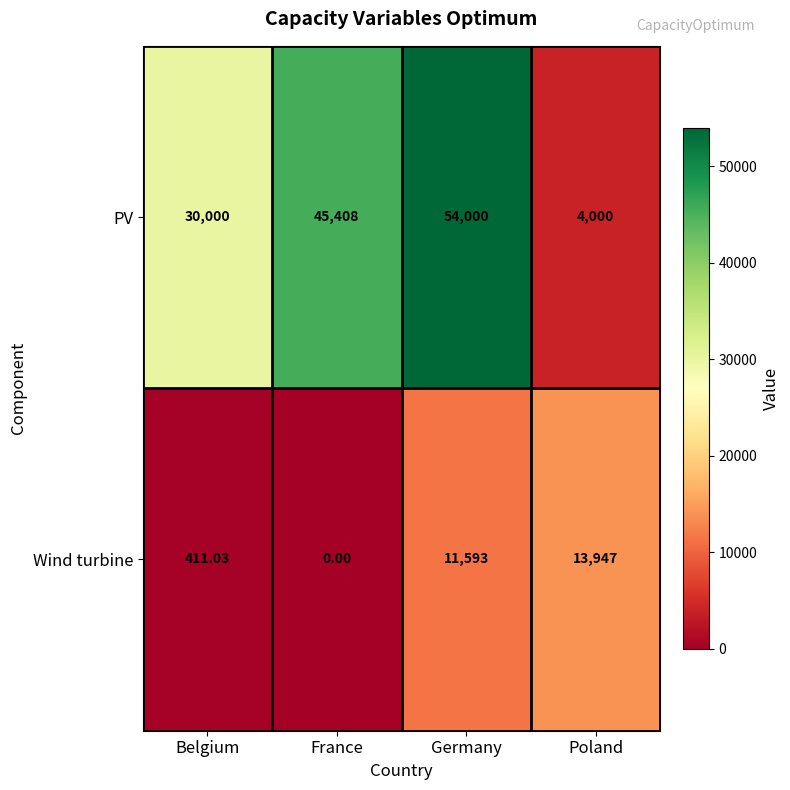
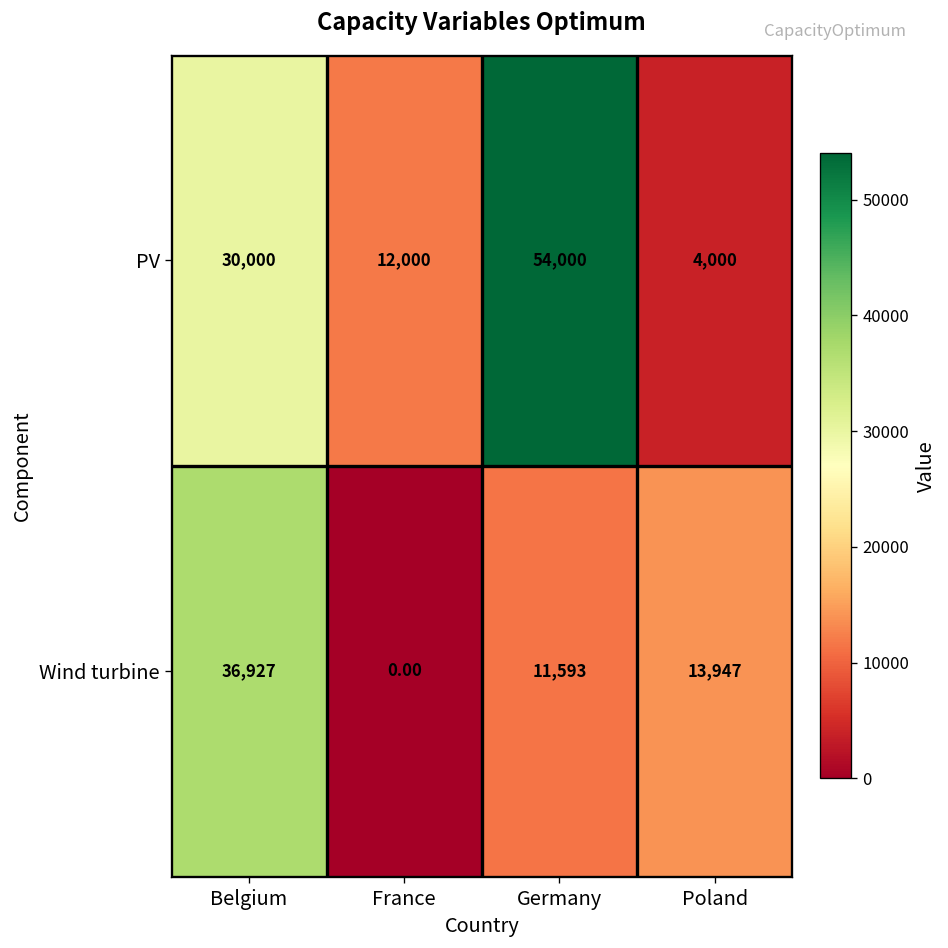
PV, France: 45,408 -> 12,000
Wind turbine, Belgium: 411.03 -> 36,927
